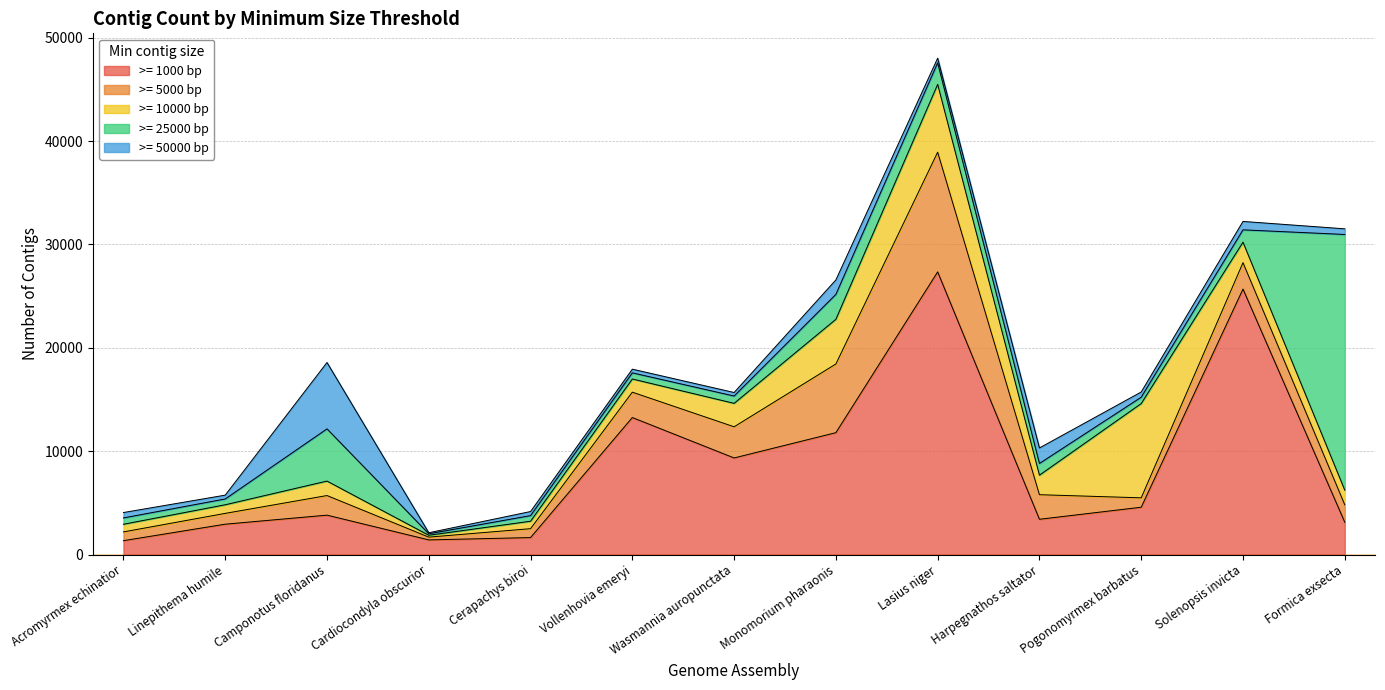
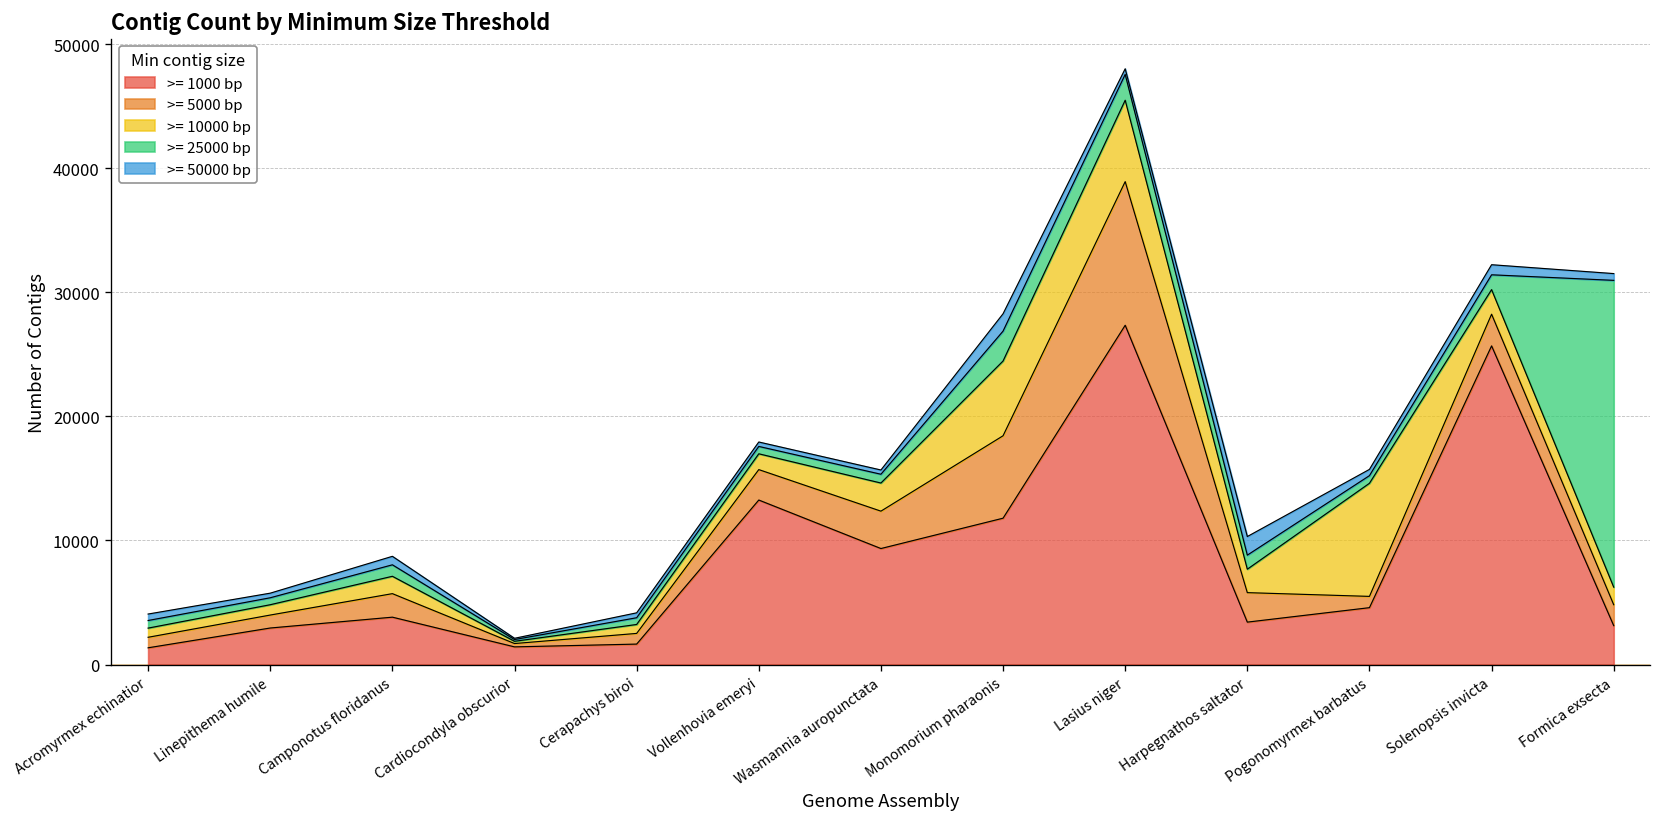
>= 25000 bp, Camponotus floridanus: 5100 -> 900
>= 50000 bp, Camponotus floridanus: 6400 -> 700
>= 10000 bp, Monomorium pharaonis: 4300 -> 6000
